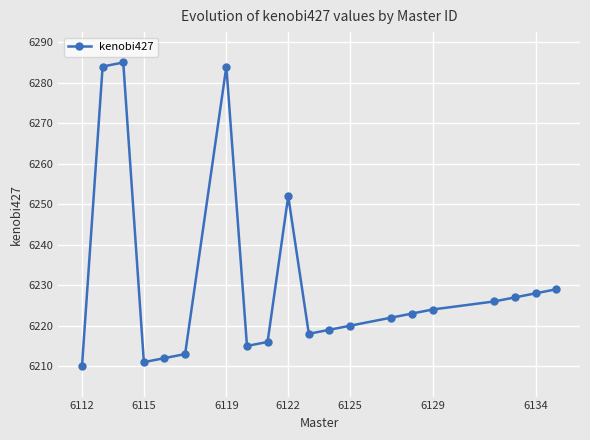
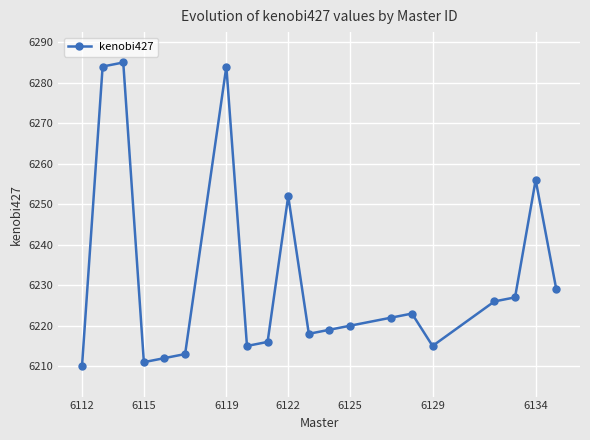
6129: 6224 -> 6215
6134: 6228 -> 6256
